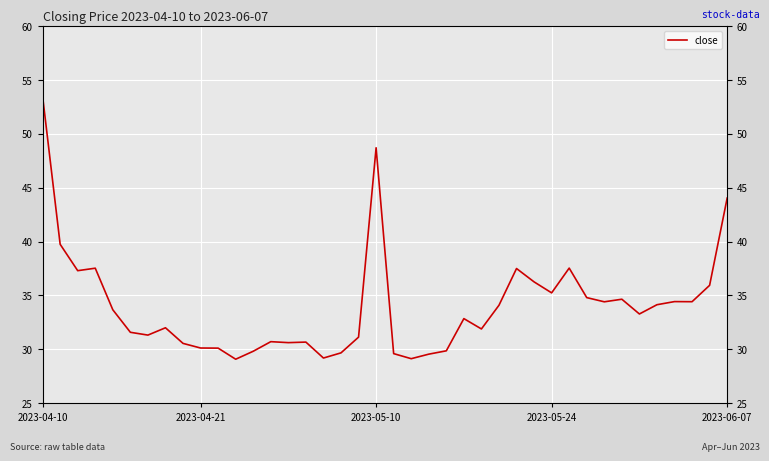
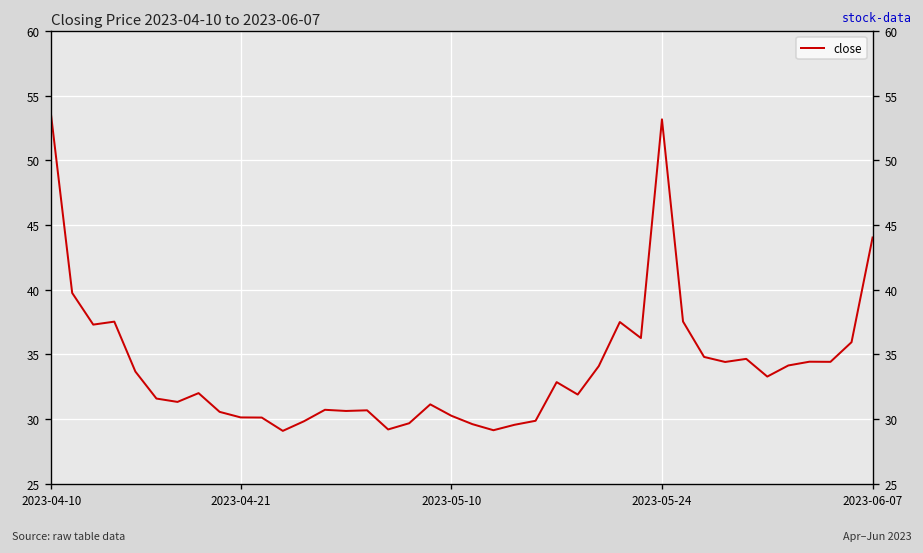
2023-05-10: 48.7 -> 30.3
2023-05-24: 35.2 -> 53.2
